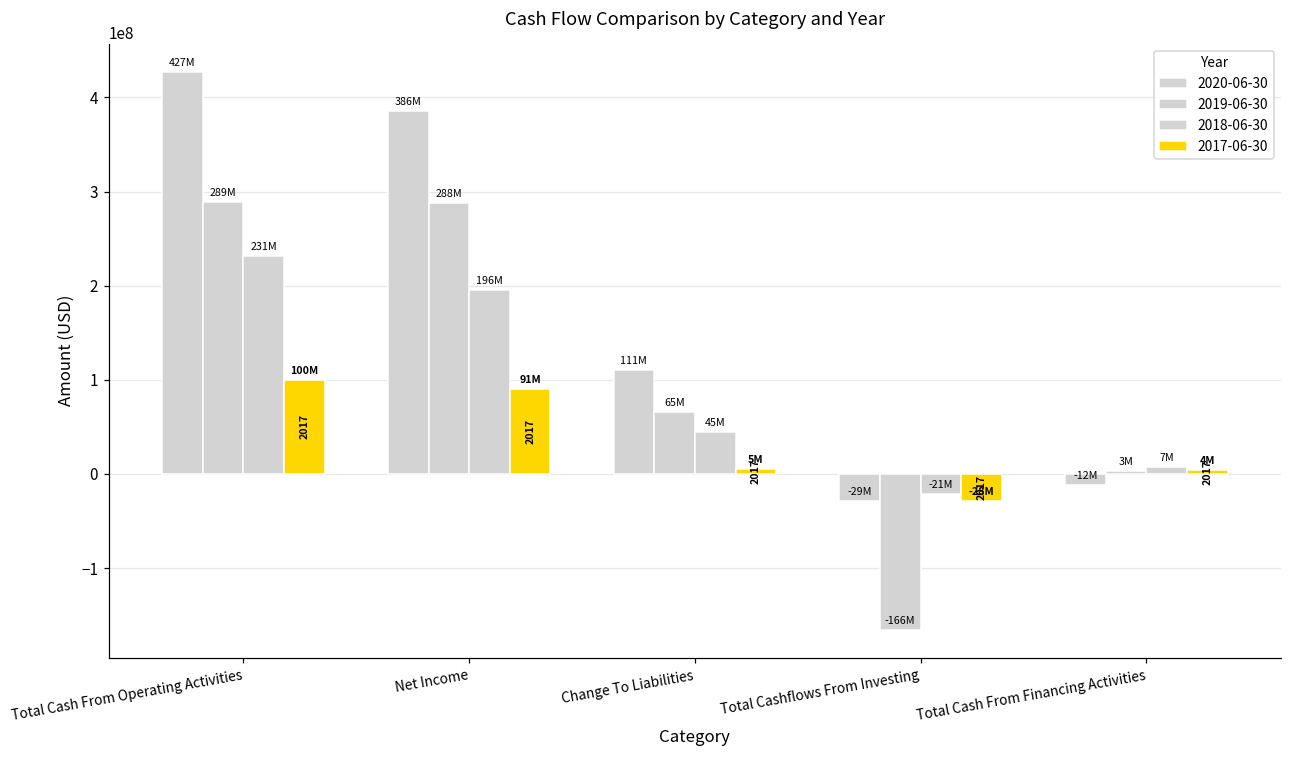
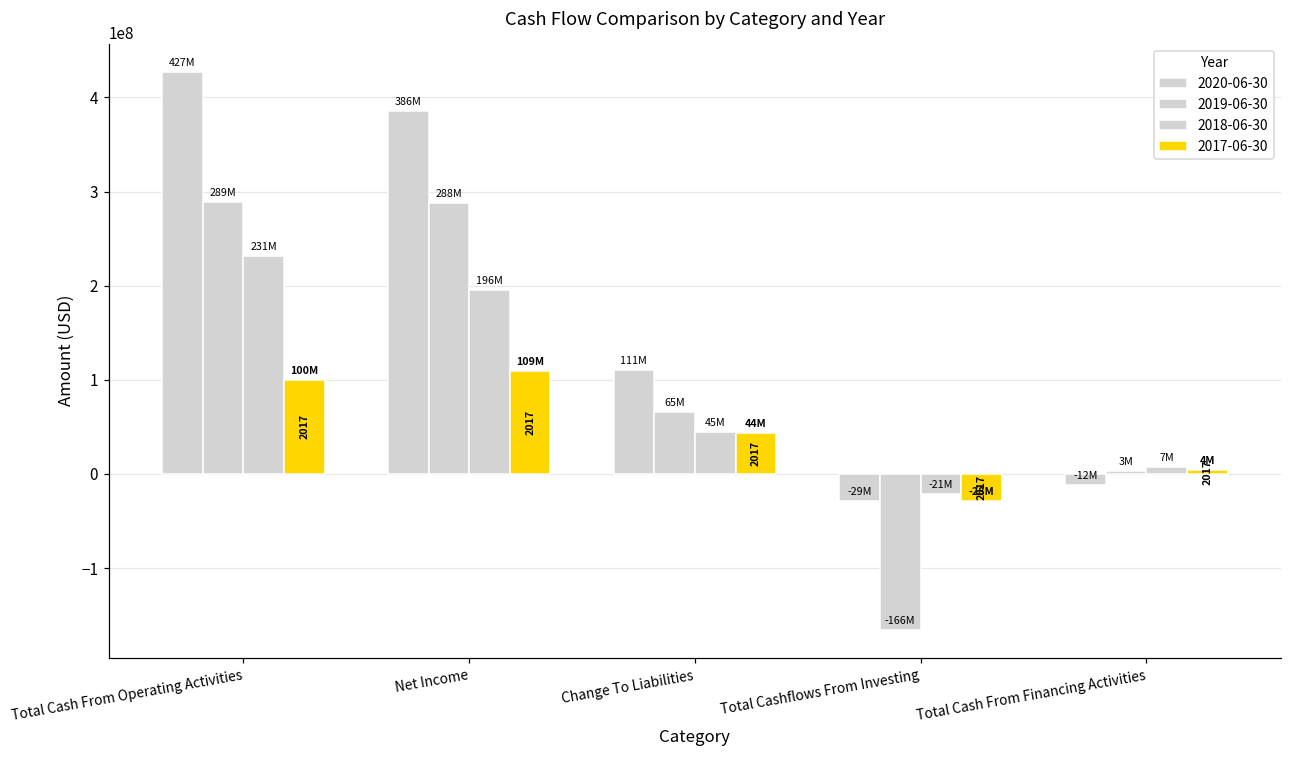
2017-06-30, Net Income: 91M -> 109M
2017-06-30, Change To Liabilities: 5M -> 44M
